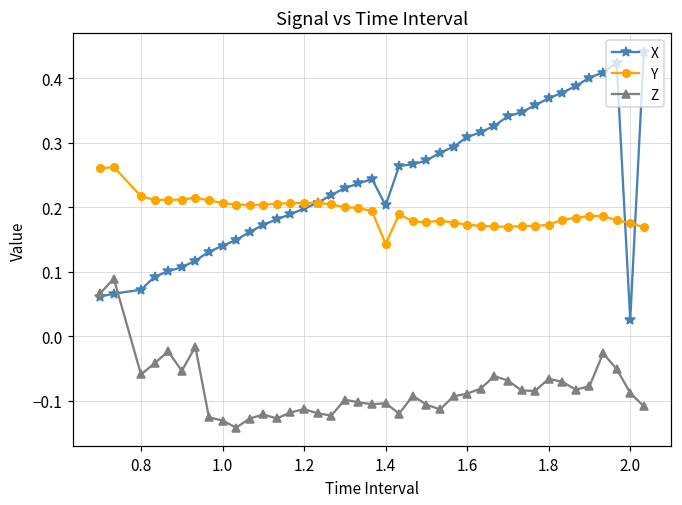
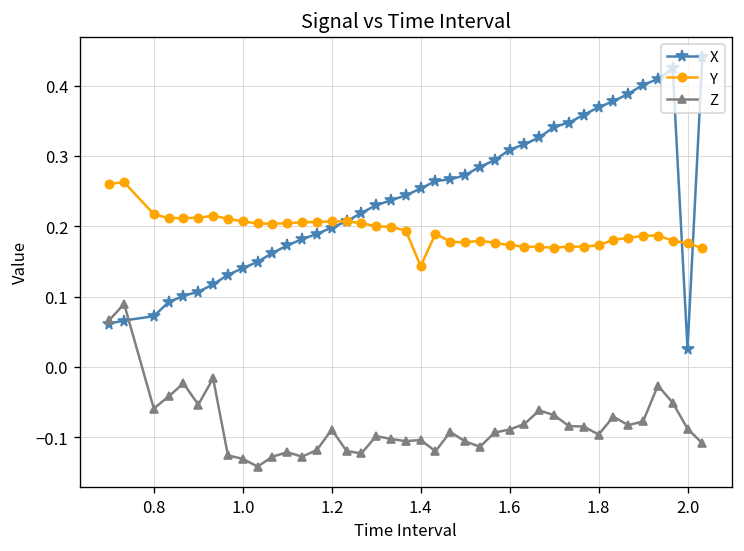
Z, 1.2: -0.11 -> -0.09
X, 1.4: 0.20 -> 0.25
Z, 1.8: -0.07 -> -0.10
